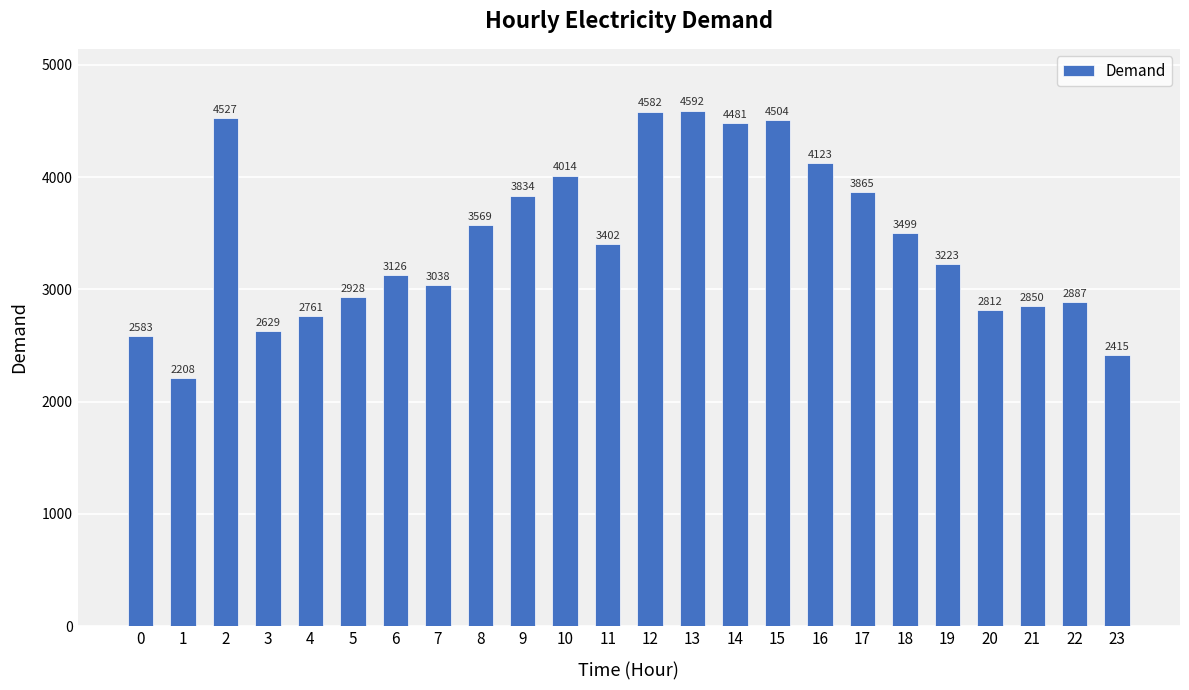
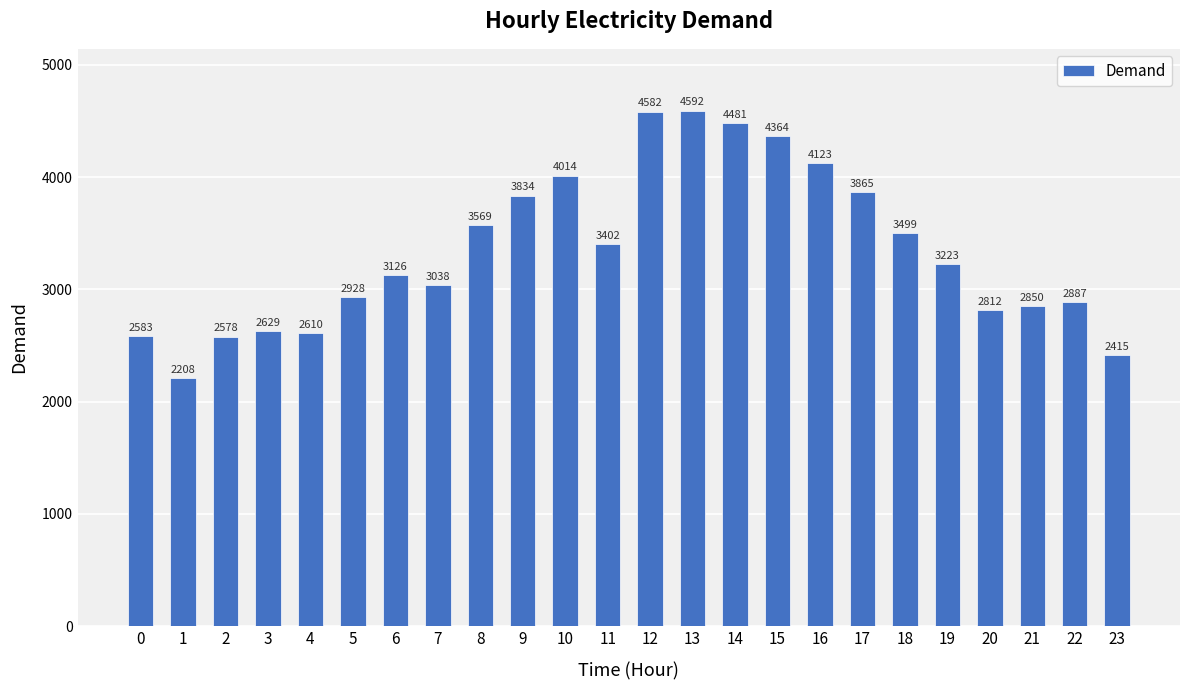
2: 4527 -> 2578
4: 2761 -> 2610
15: 4504 -> 4364
